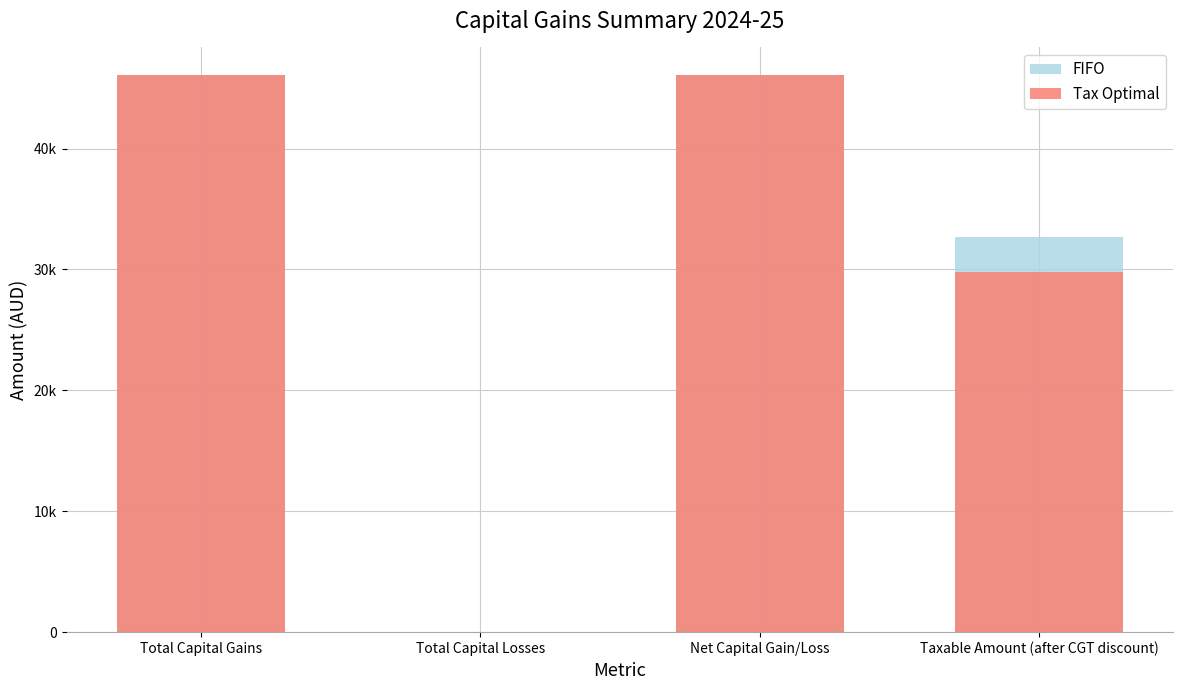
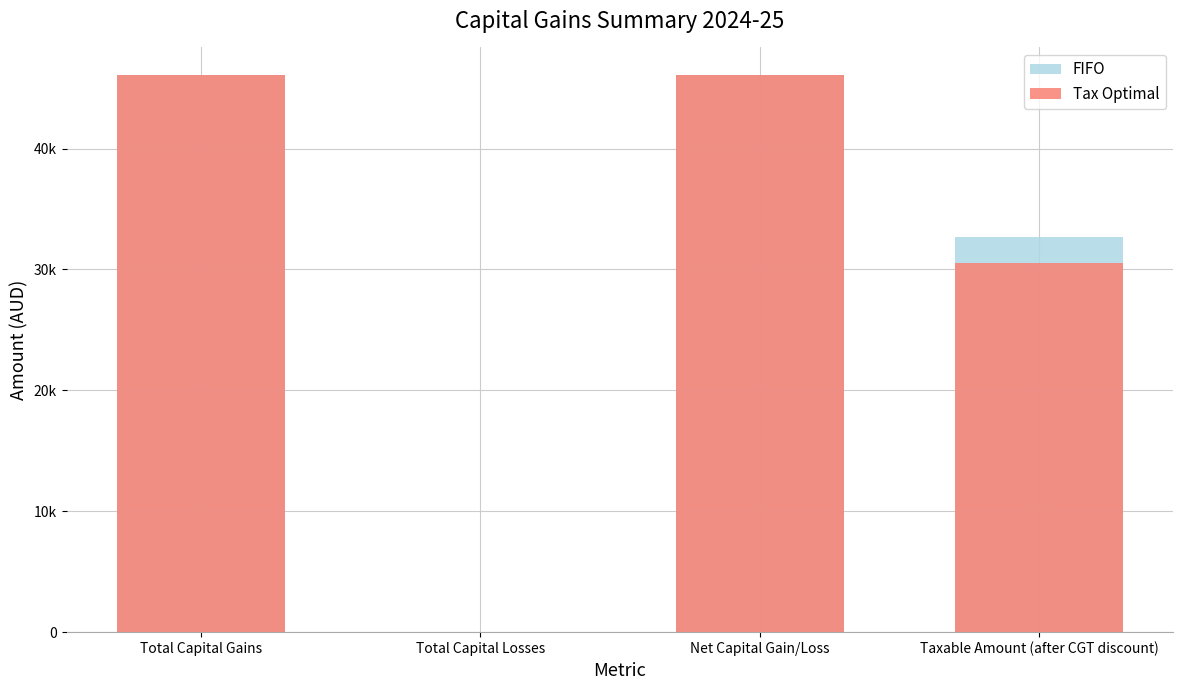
Tax Optimal, Taxable Amount (after CGT discount): 29800 -> 30600
